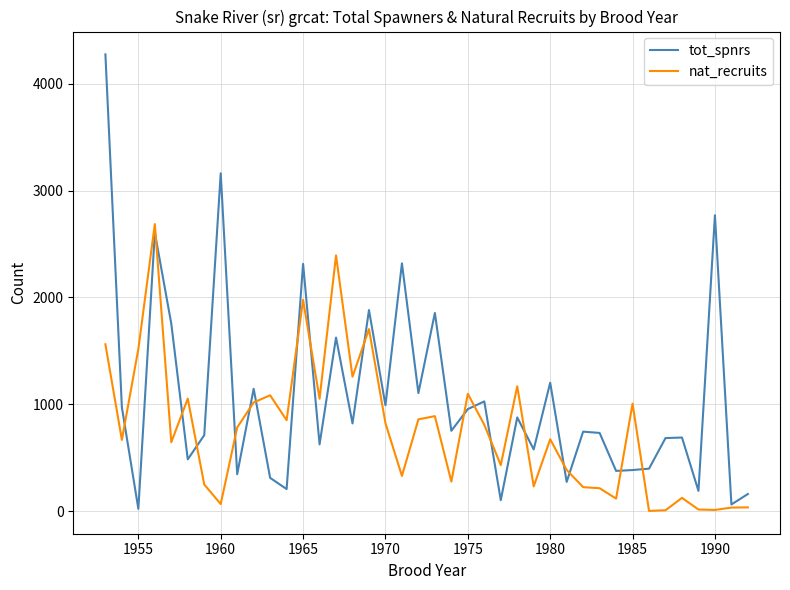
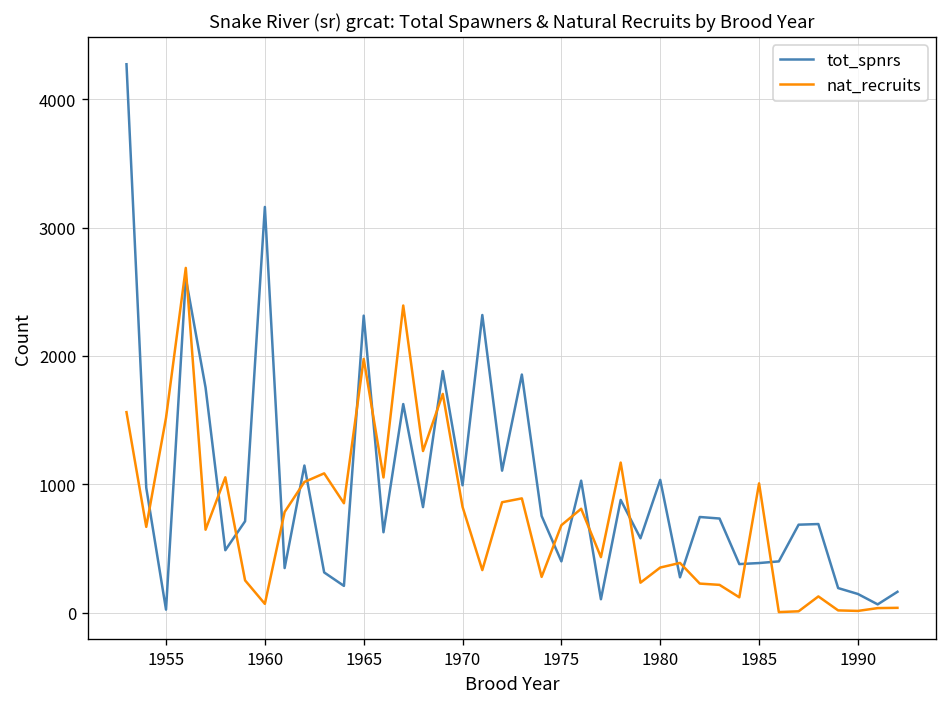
tot_spnrs, 1975: 960 -> 400
nat_recruits, 1975: 1100 -> 680
tot_spnrs, 1980: 1200 -> 1030
nat_recruits, 1980: 670 -> 350
tot_spnrs, 1990: 2770 -> 150
